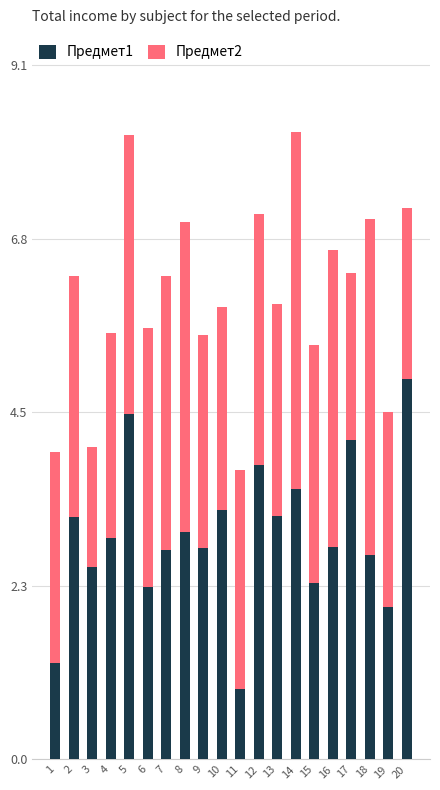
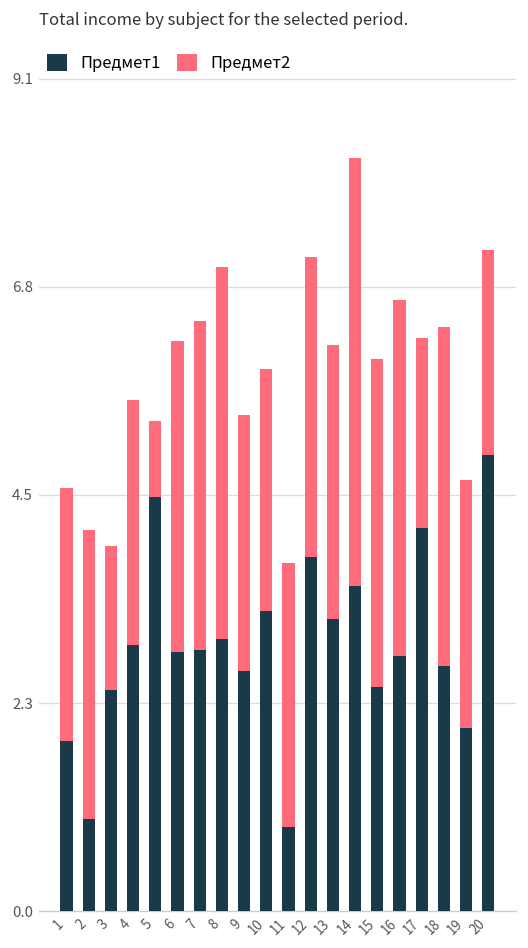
Предмет1, 1: 1.3 -> 1.9
Предмет1, 2: 3.2 -> 1.0
Предмет1, 3: 2.5 -> 2.4
Предмет2, 5: 3.7 -> 0.8
Предмет1, 6: 2.3 -> 2.8
Предмет1, 7: 2.7 -> 2.9
Предмет1, 9: 2.8 -> 2.6
Предмет2, 13: 2.8 -> 3.0
Предмет1, 15: 2.3 -> 2.5
Предмет2, 15: 3.1 -> 3.6
Предмет2, 17: 2.2 -> 2.1
Предмет2, 18: 4.4 -> 3.7
Предмет2, 19: 2.6 -> 2.7
